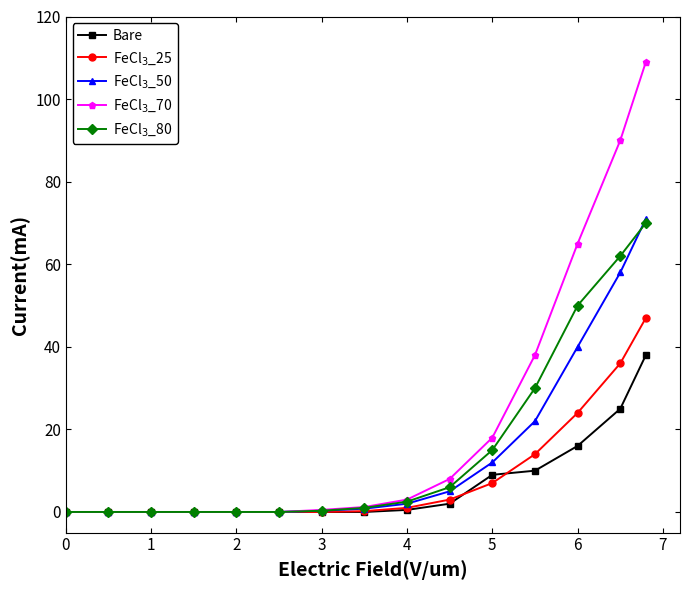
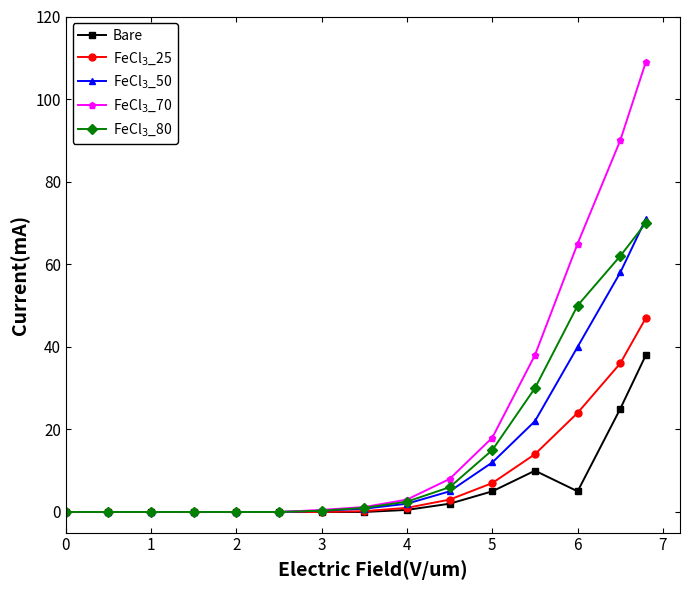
Bare, 5: 9 -> 5
Bare, 6: 16 -> 5
